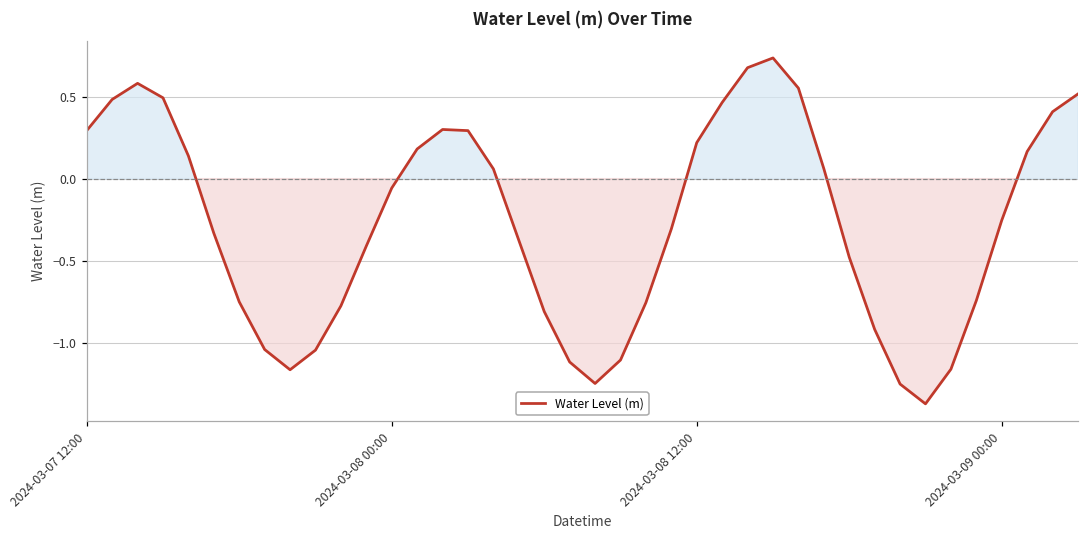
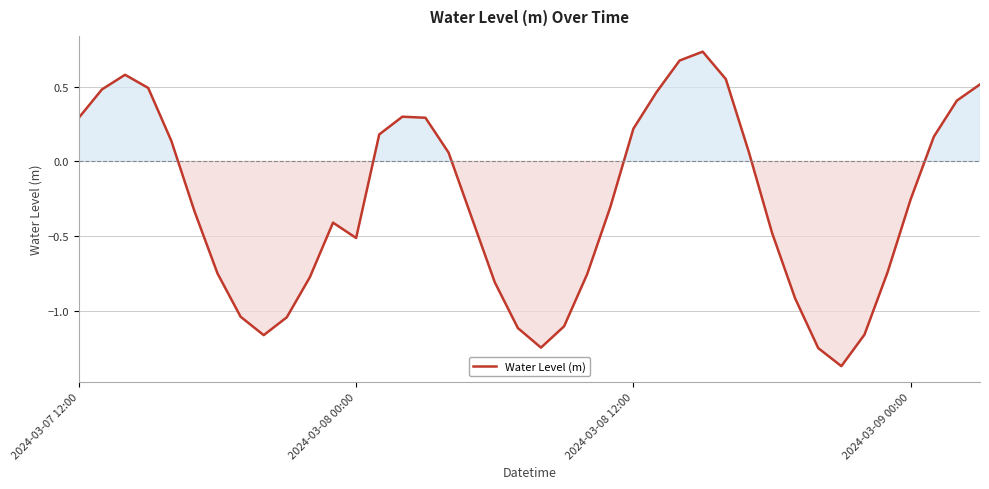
2024-03-08 00:00: -0.06 -> -0.51
